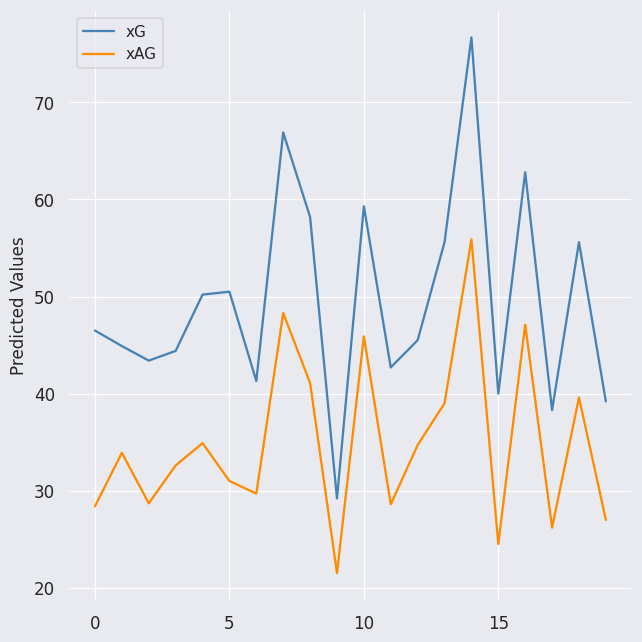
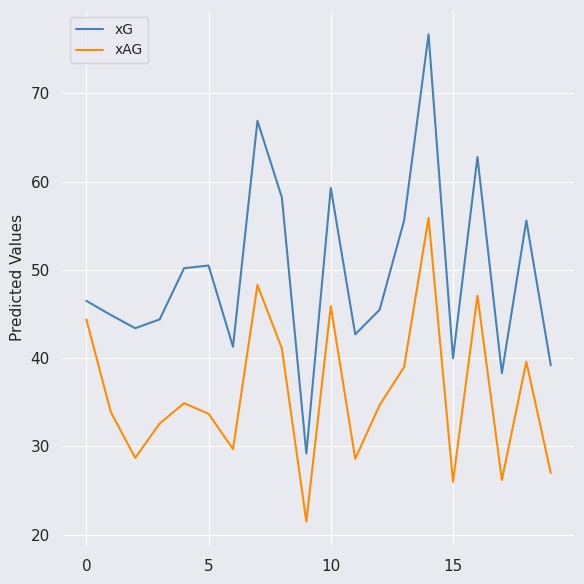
xAG, 0: 28 -> 44
xAG, 5: 31 -> 34
xAG, 15: 25 -> 26
